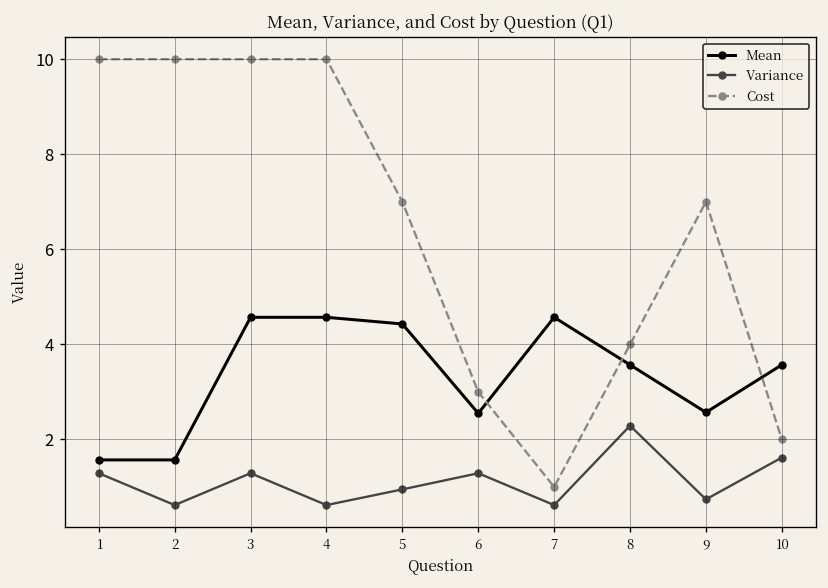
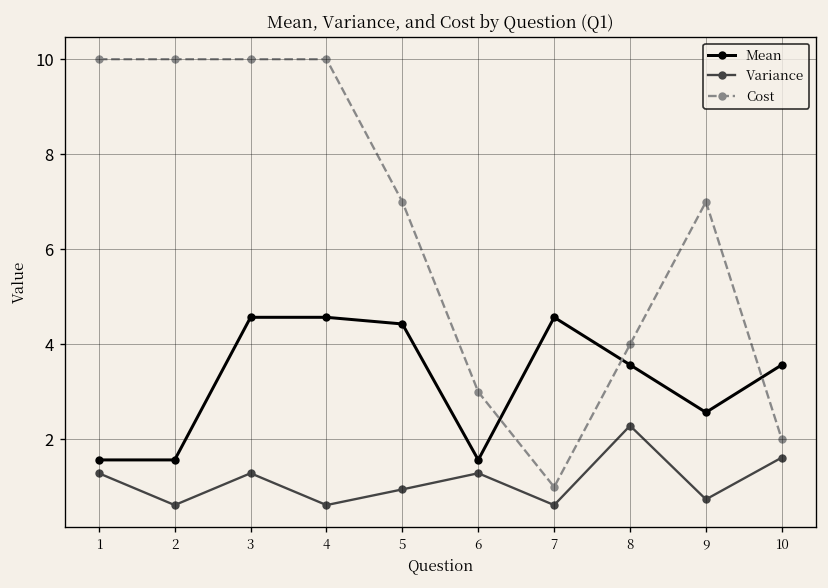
Mean, 6: 2.6 -> 1.6
